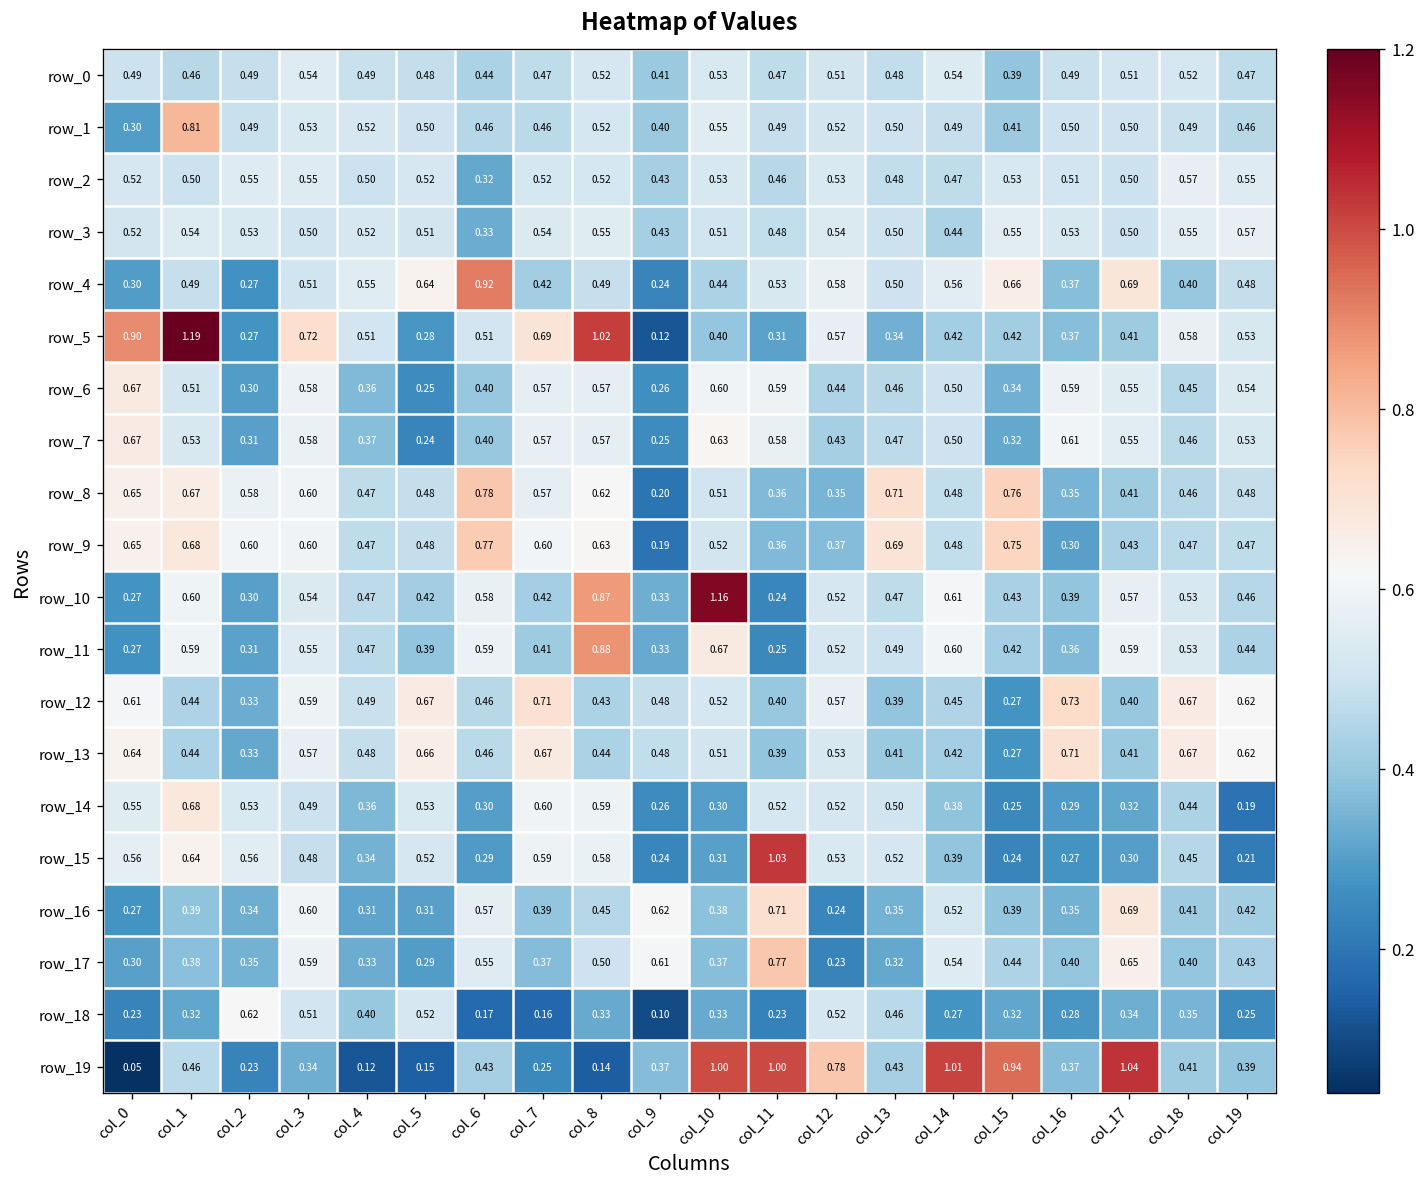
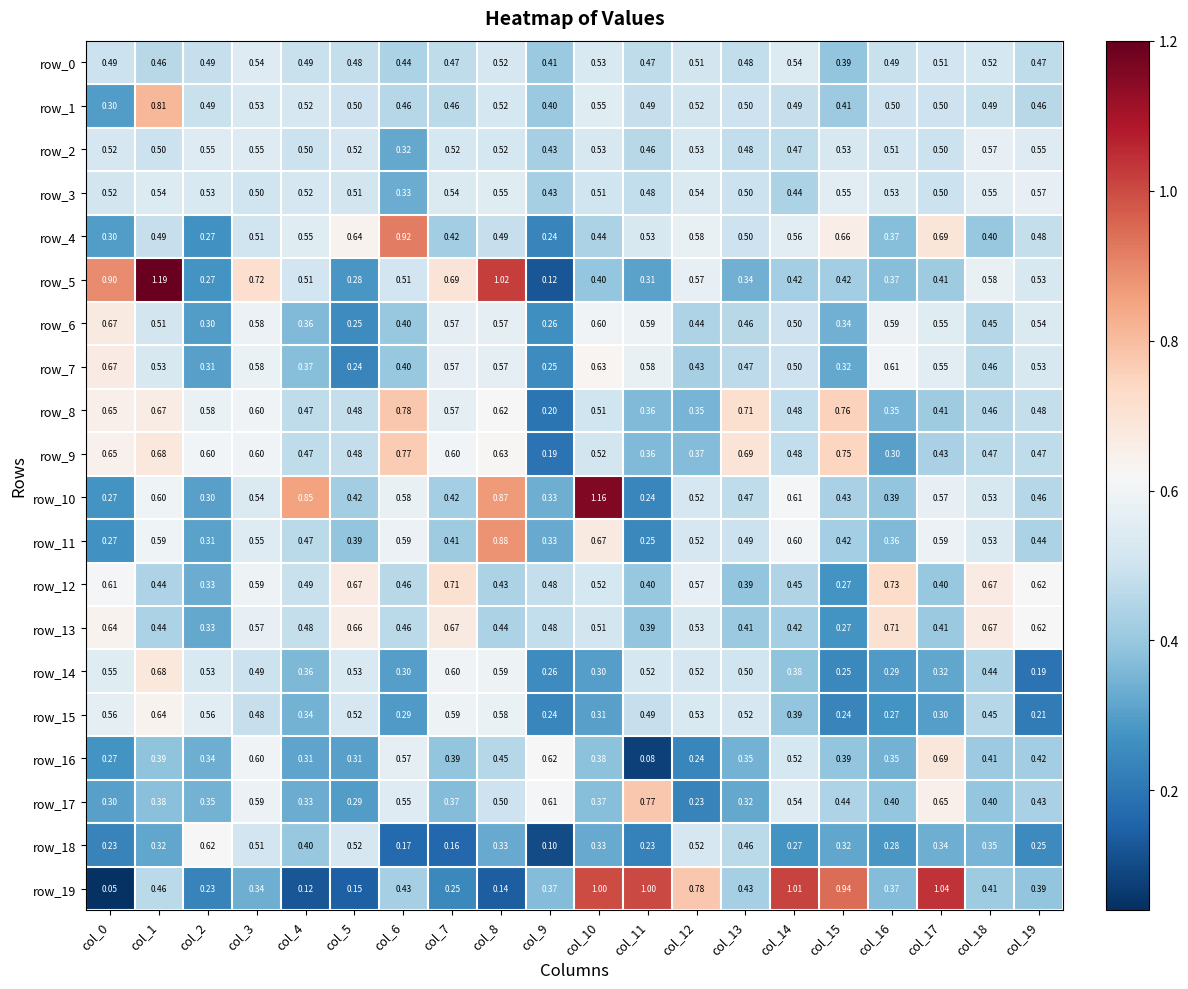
row_10, col_4: 0.47 -> 0.85
row_15, col_11: 1.03 -> 0.49
row_16, col_11: 0.71 -> 0.08
